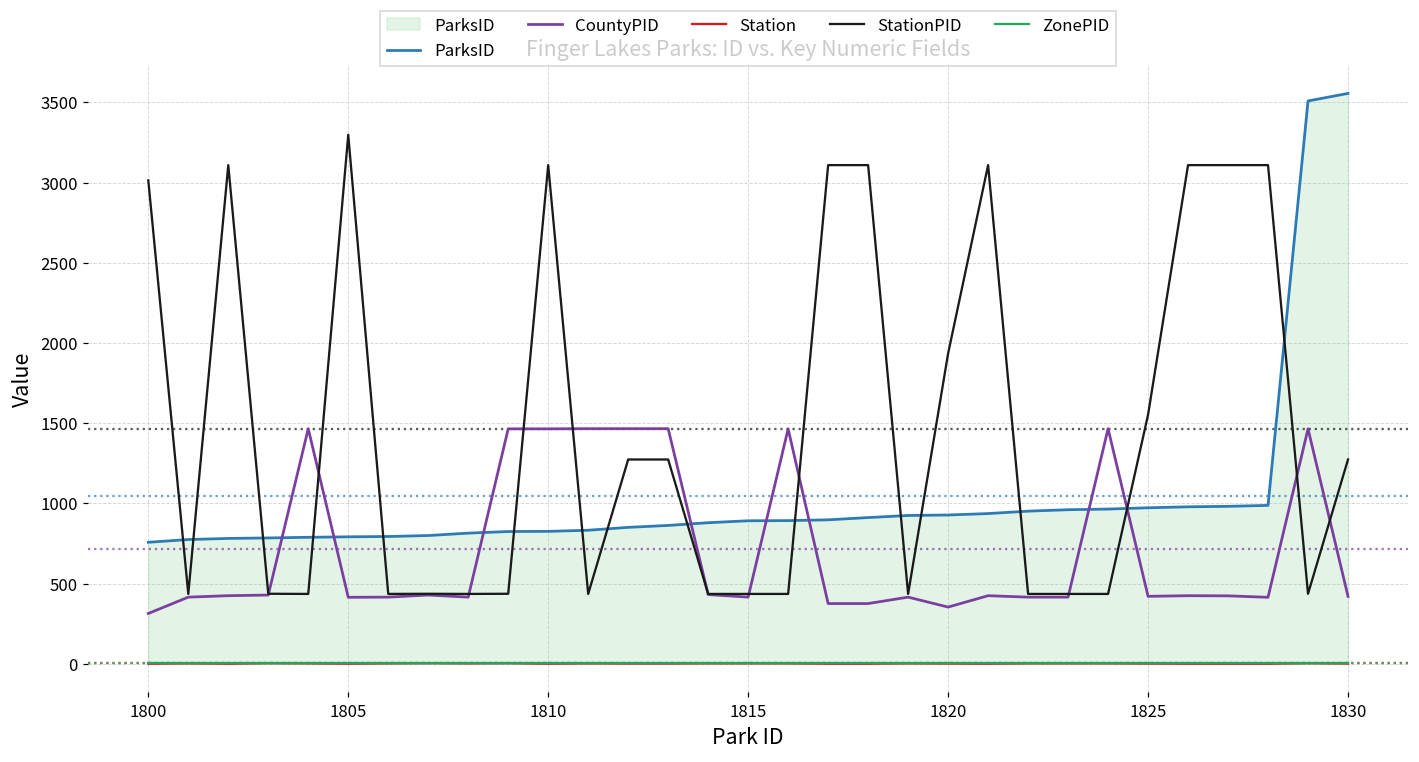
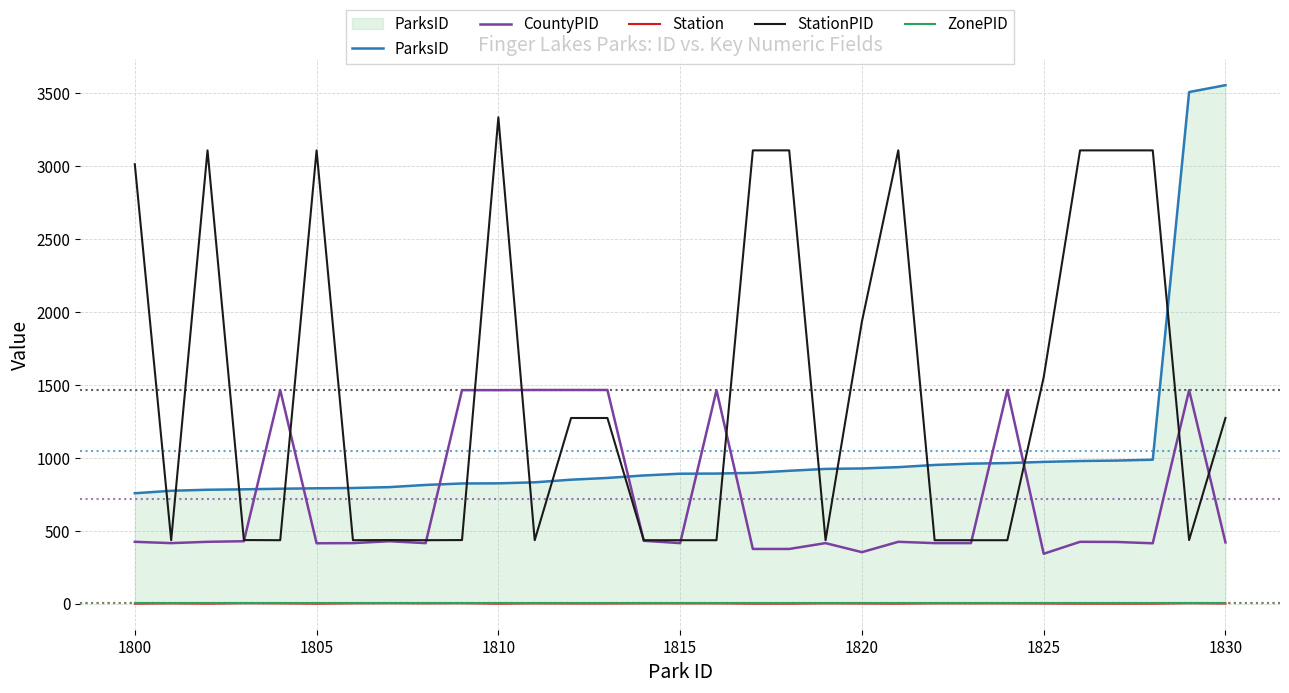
CountyPID, 1800: 310 -> 430
StationPID, 1805: 3300 -> 3110
StationPID, 1810: 3110 -> 3340
CountyPID, 1825: 420 -> 340
